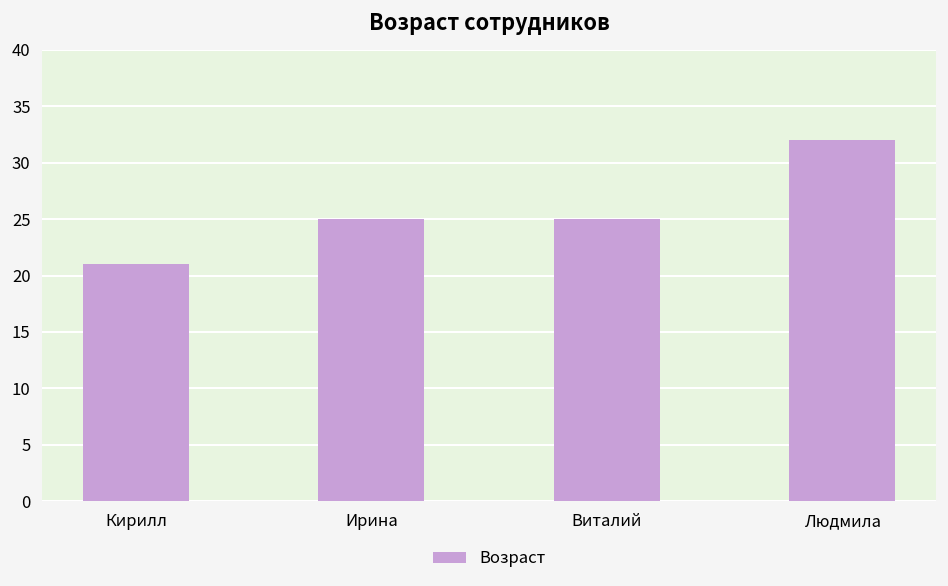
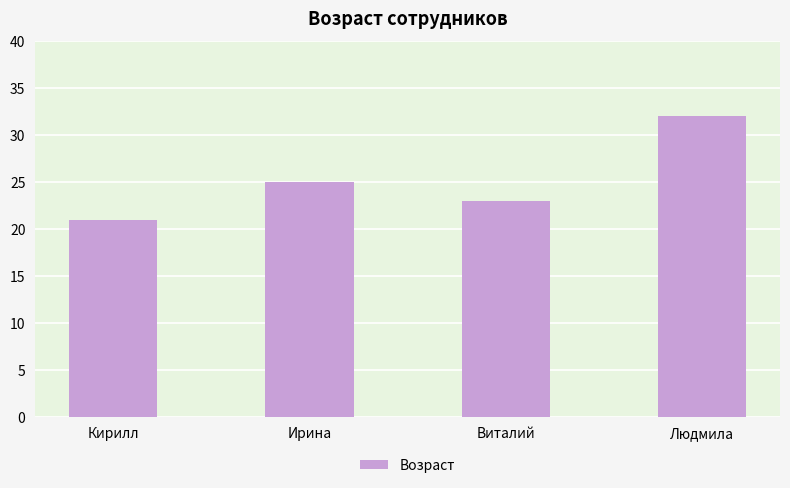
Виталий: 25 -> 23
